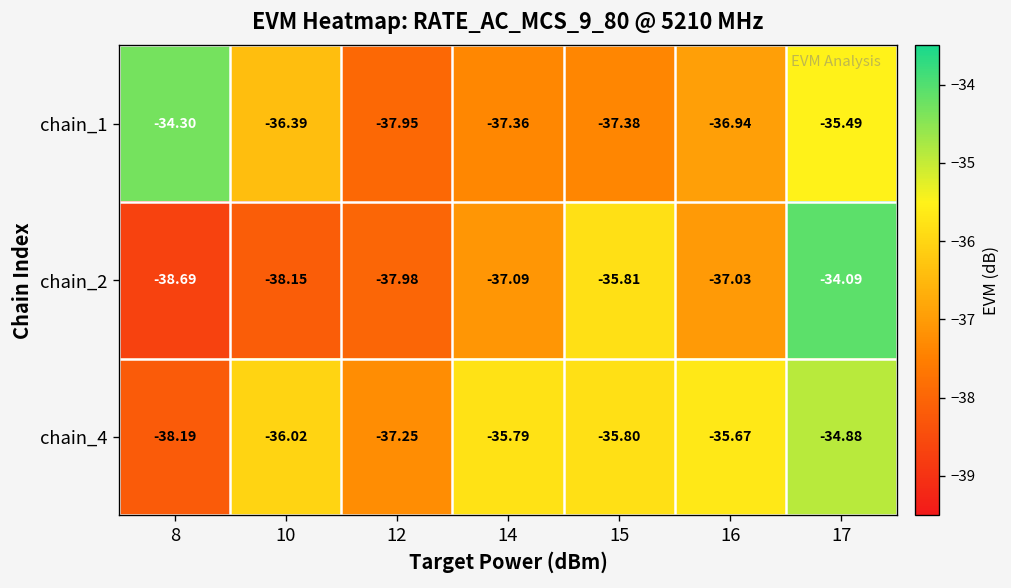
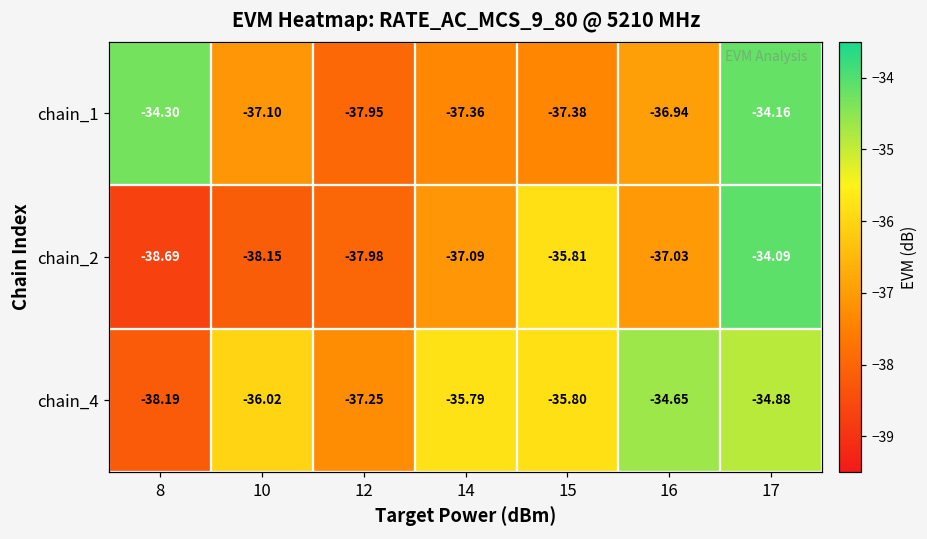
chain_1, 10: -36.39 -> -37.10
chain_1, 17: -35.49 -> -34.16
chain_4, 16: -35.67 -> -34.65
